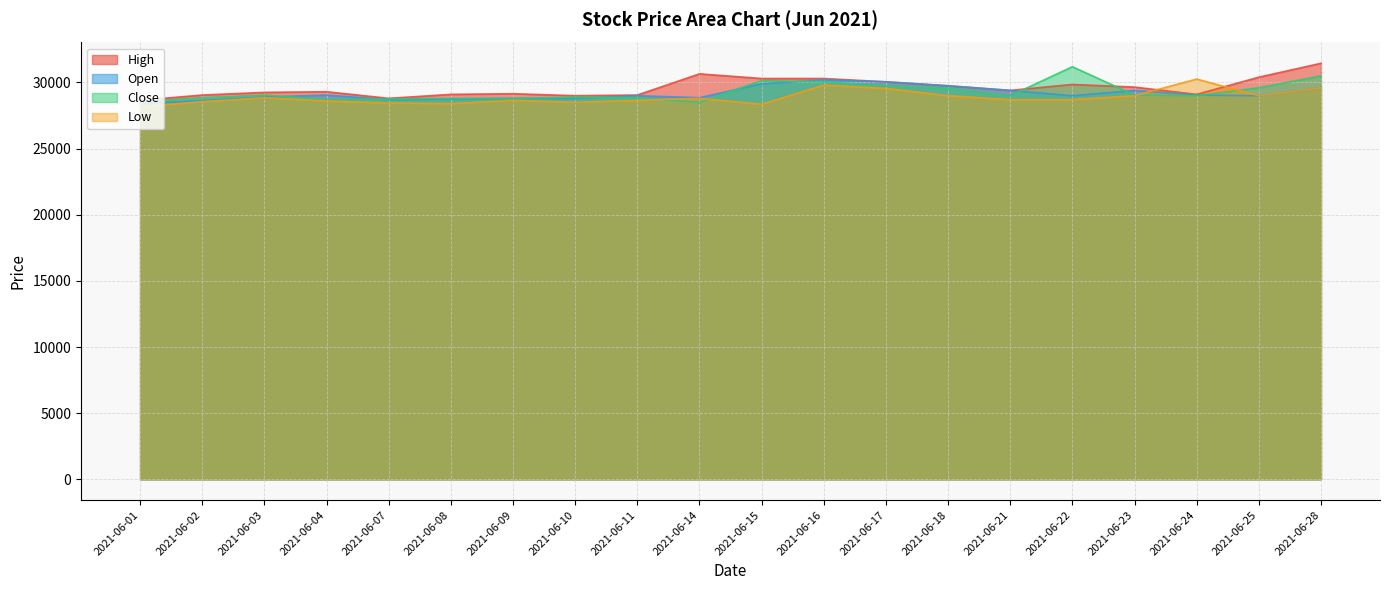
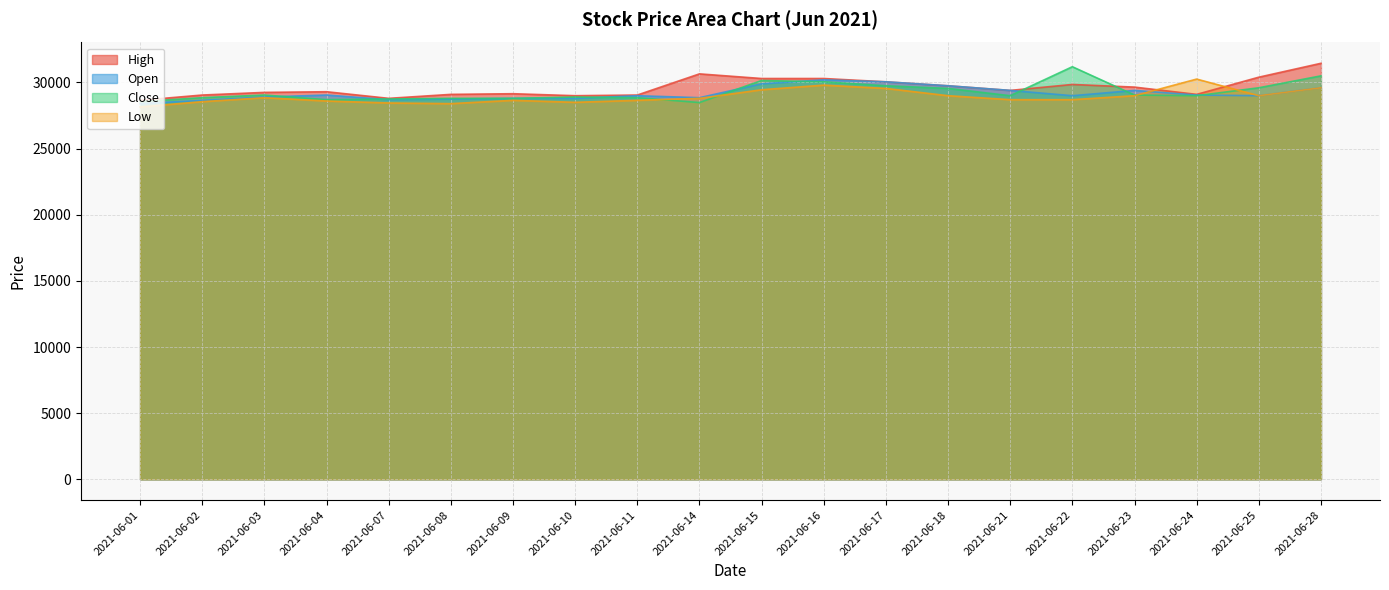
Low, 2021-06-15: 28400 -> 29500
